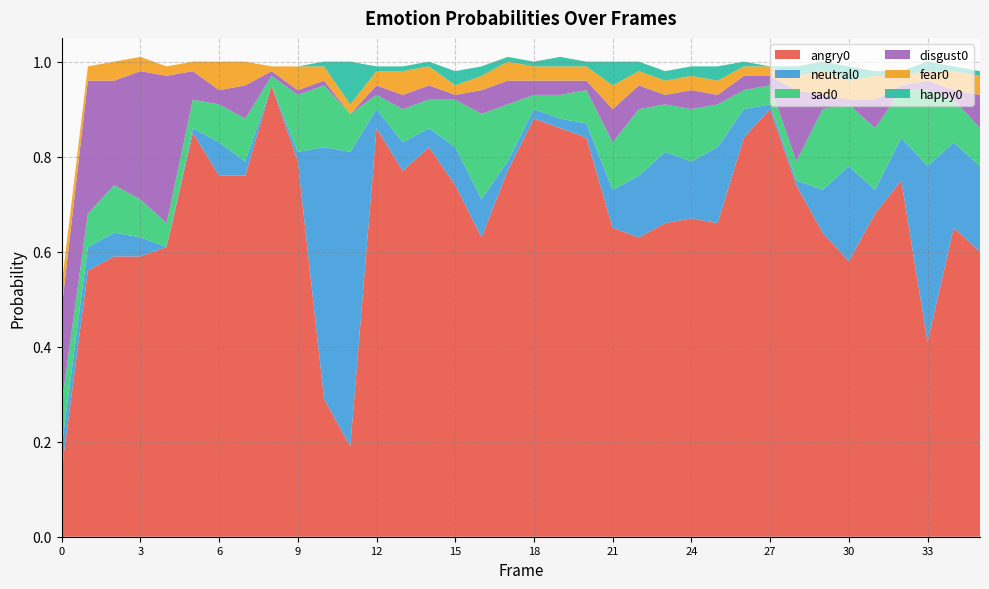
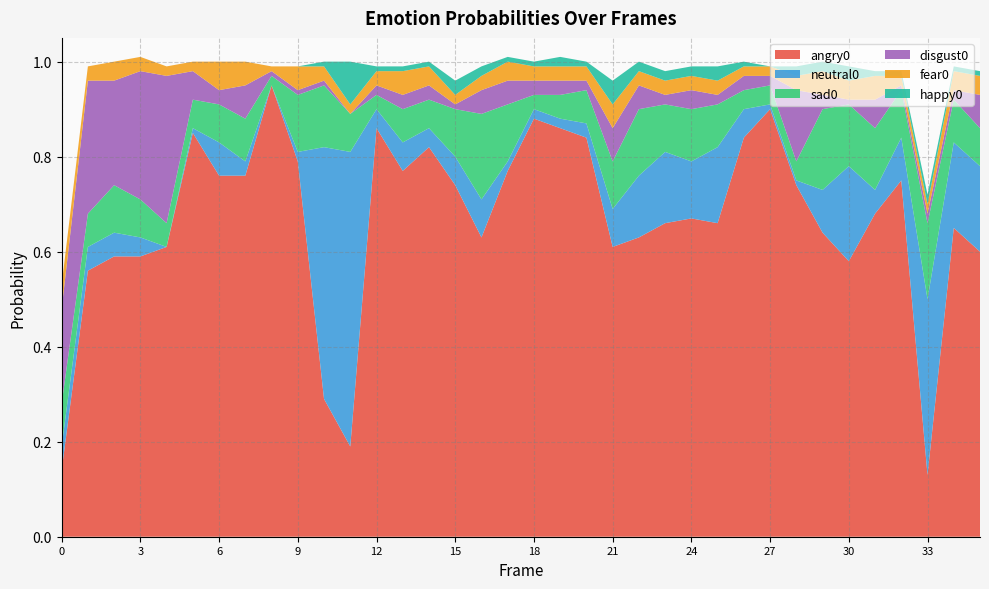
neutral0, 15: 0.08 -> 0.06
angry0, 21: 0.65 -> 0.61
angry0, 33: 0.41 -> 0.13
